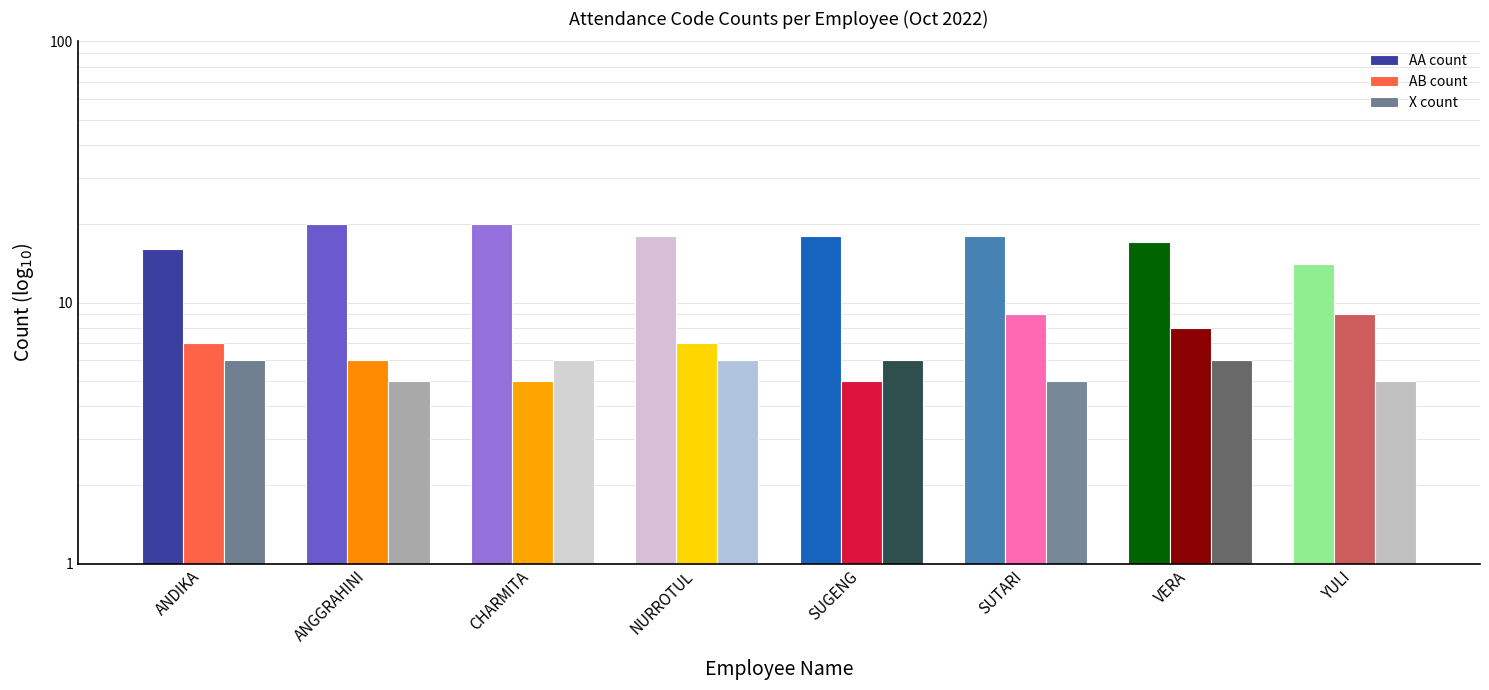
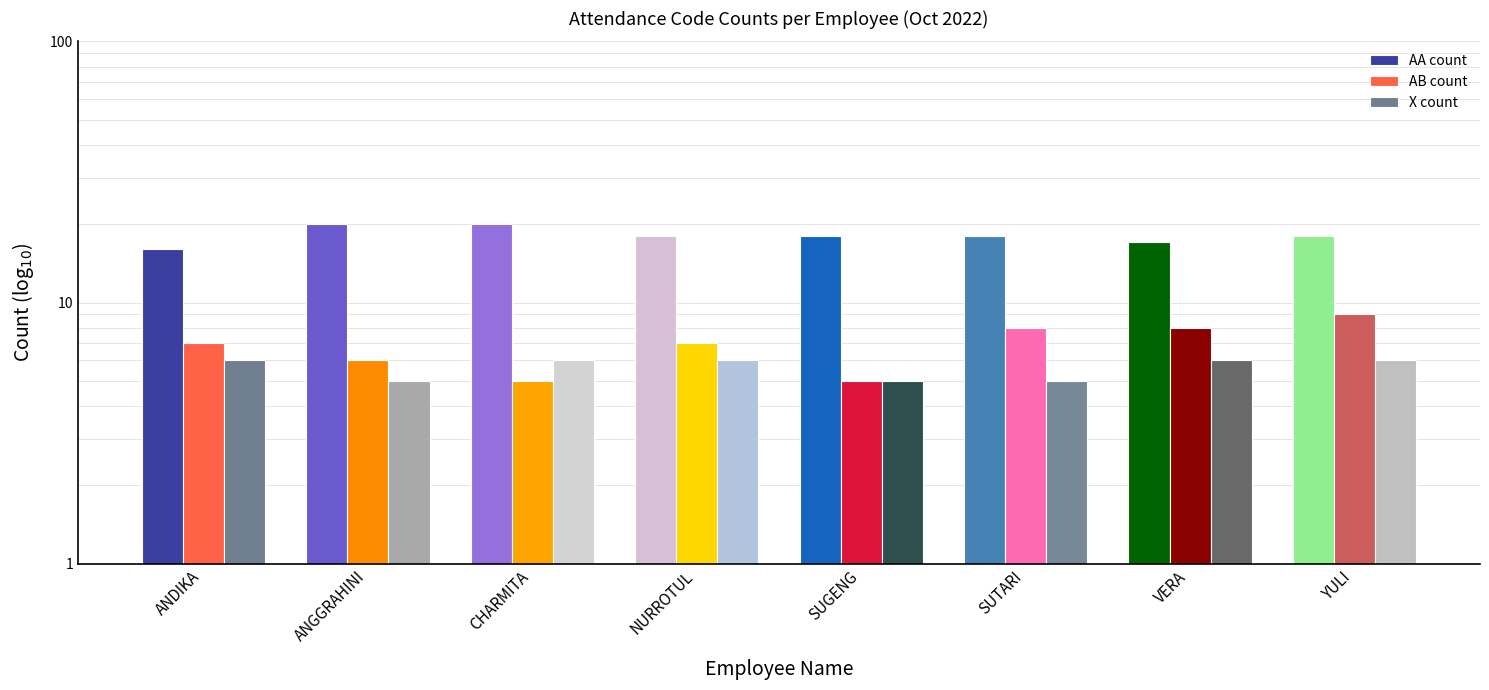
X count, SUGENG: 6 -> 5
AB count, SUTARI: 9 -> 8
AA count, YULI: 14 -> 18
X count, YULI: 5 -> 6
